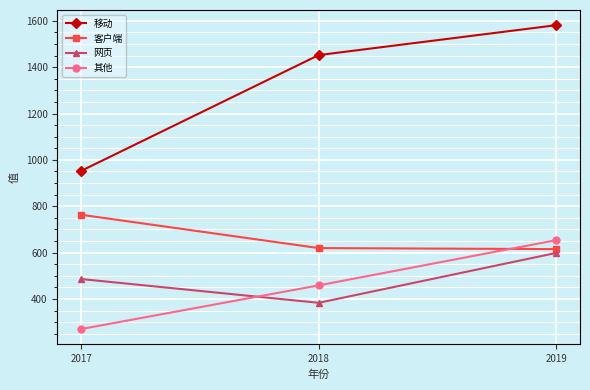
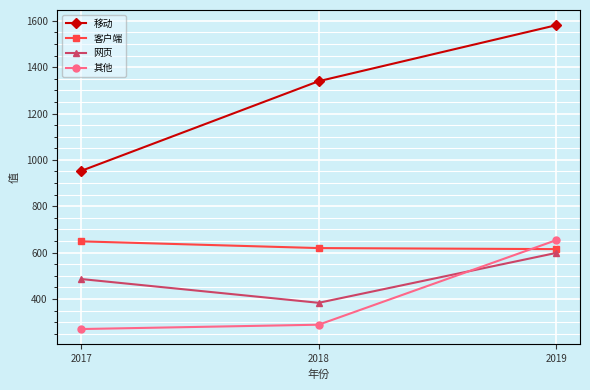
客户端, 2017: 760 -> 650
移动, 2018: 1450 -> 1340
其他, 2018: 460 -> 290
